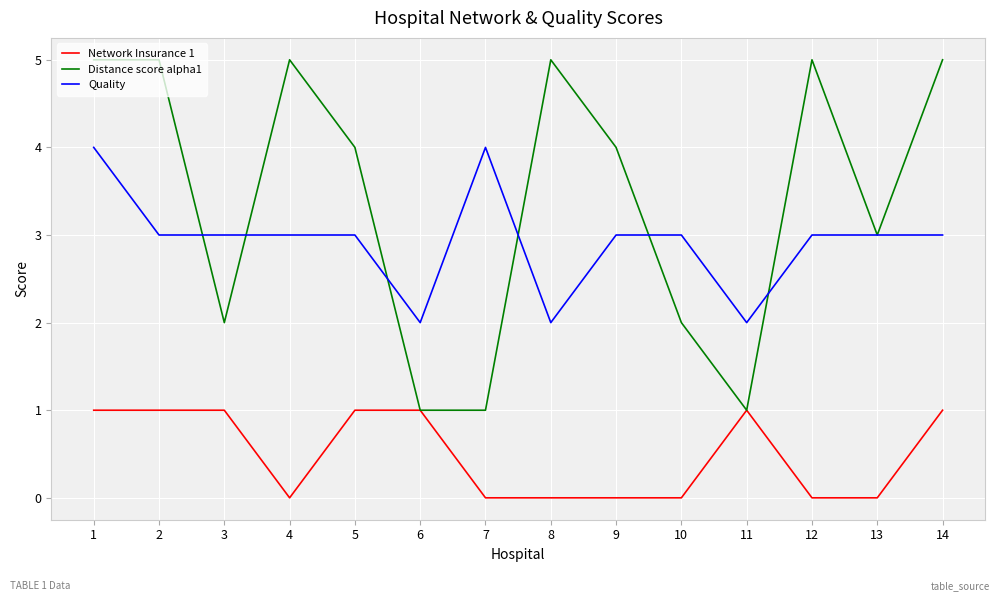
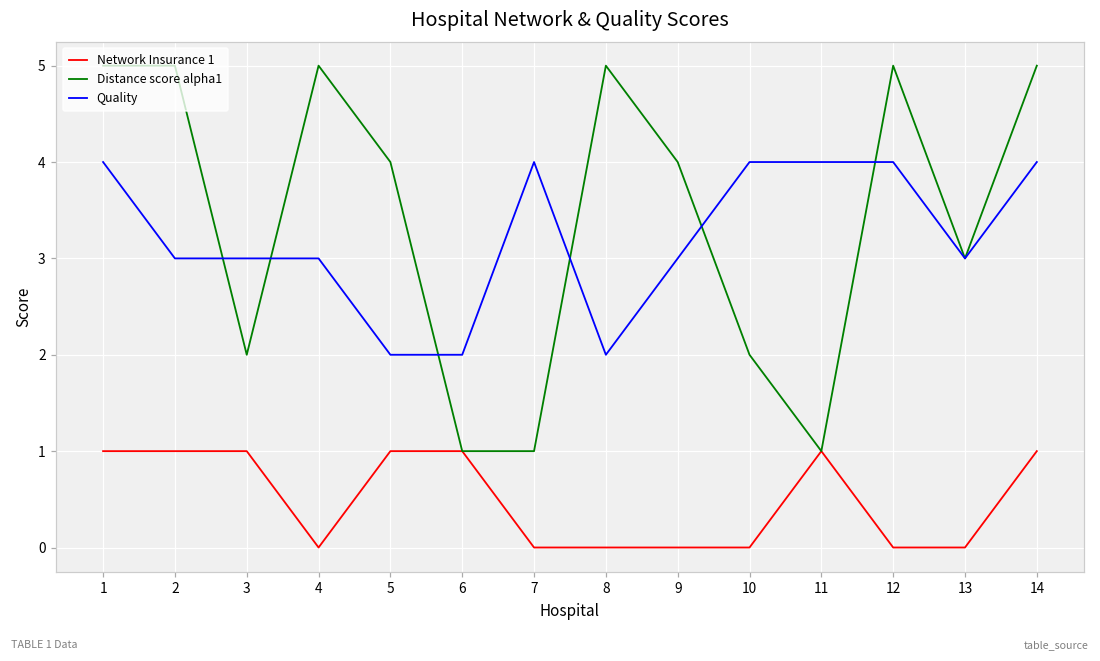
Quality, 5: 3 -> 2
Quality, 10: 3 -> 4
Quality, 11: 2 -> 4
Quality, 12: 3 -> 4
Quality, 14: 3 -> 4
